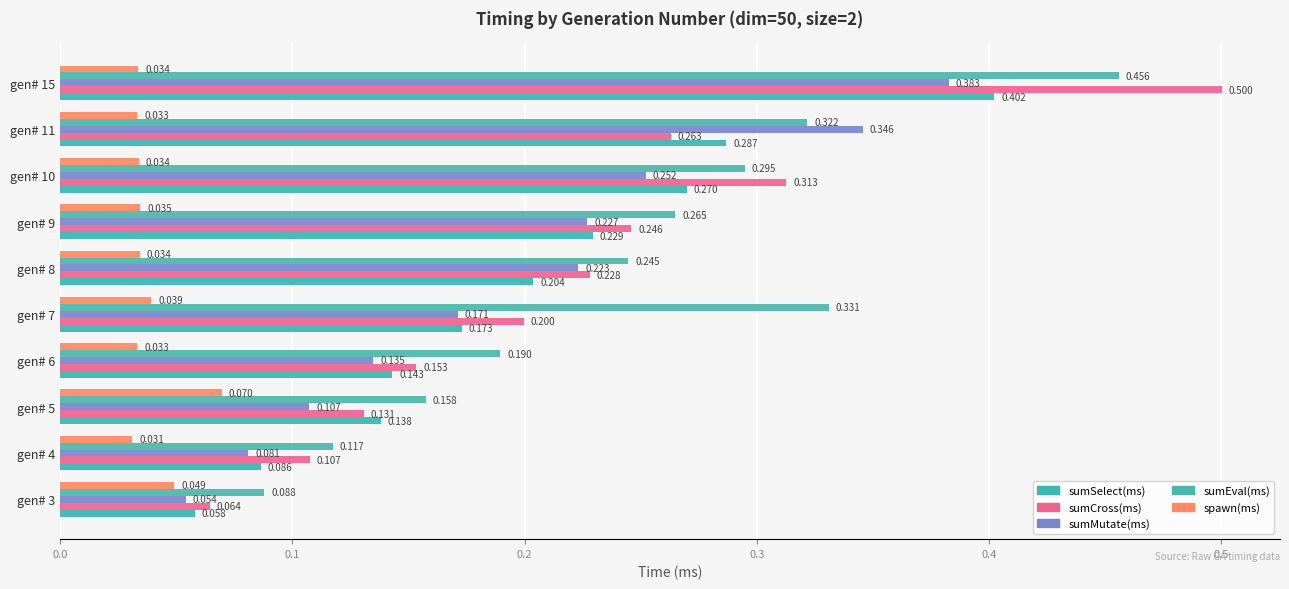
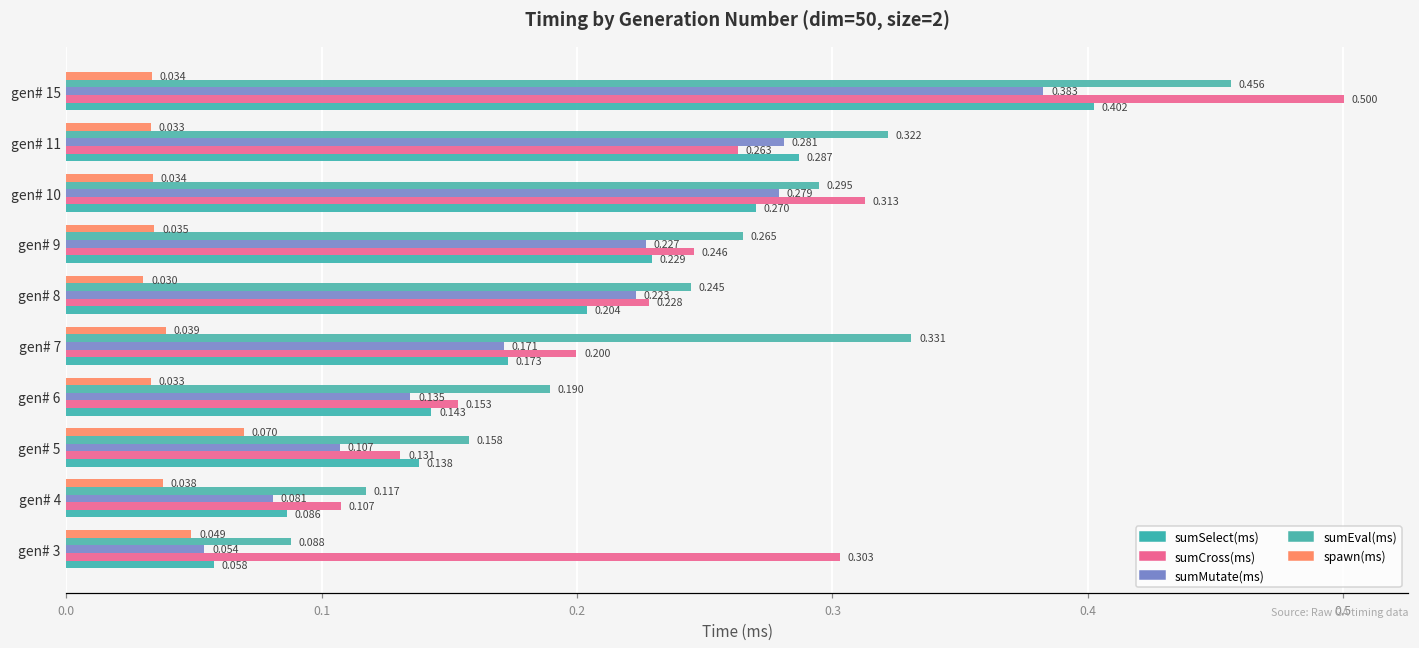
sumMutate(ms), gen# 11: 0.346 -> 0.281
sumMutate(ms), gen# 10: 0.252 -> 0.279
spawn(ms), gen# 8: 0.034 -> 0.030
spawn(ms), gen# 4: 0.031 -> 0.038
sumCross(ms), gen# 3: 0.064 -> 0.303
